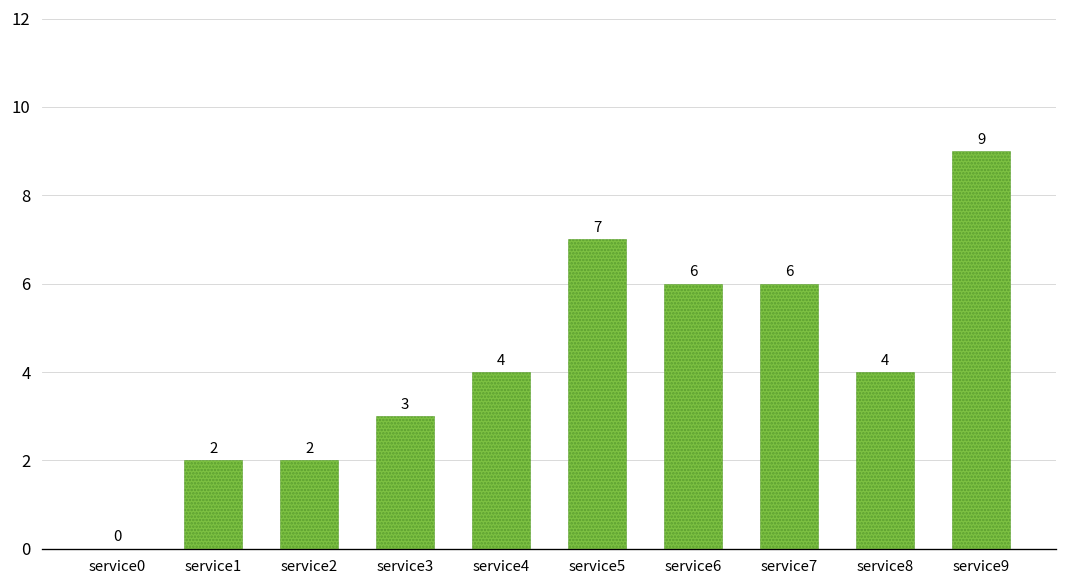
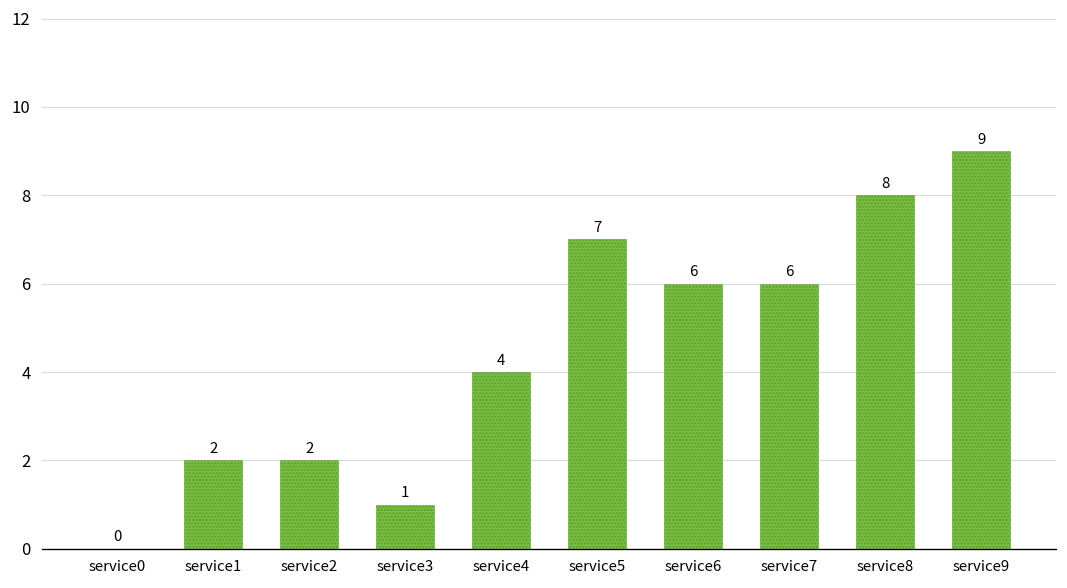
service3: 3 -> 1
service8: 4 -> 8
